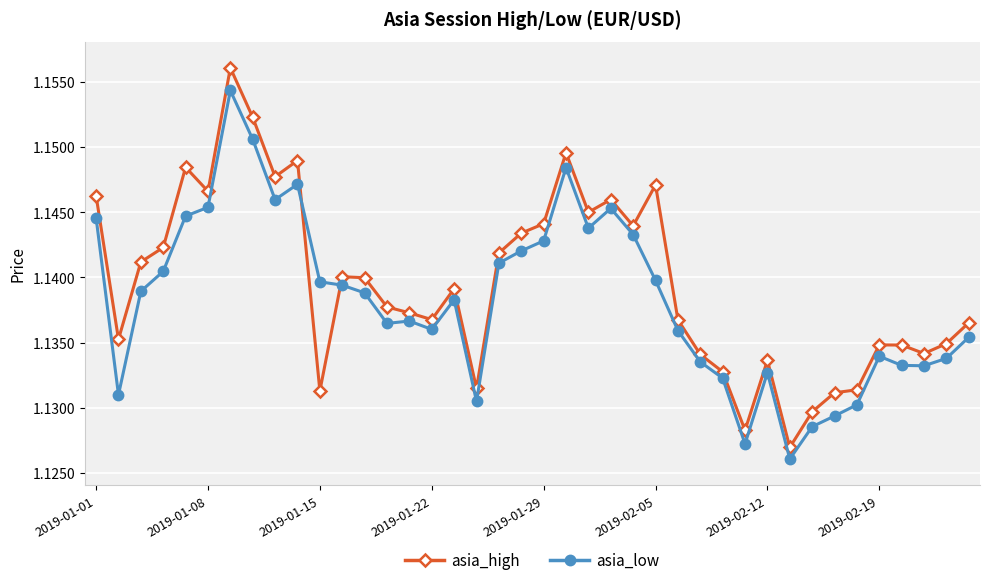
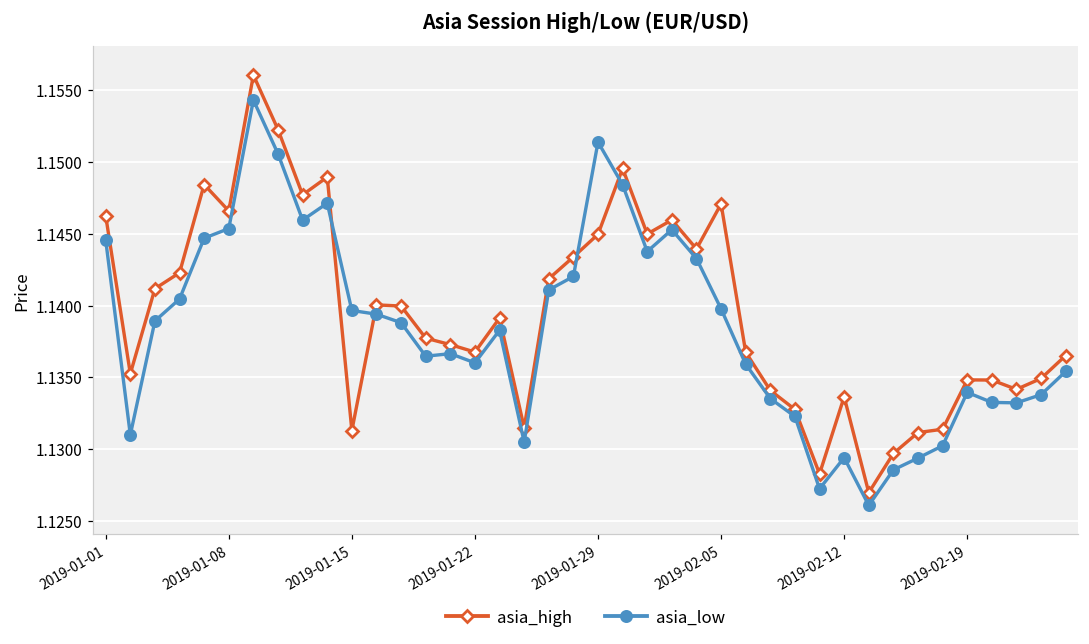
asia_high, 2019-01-29: 1.1441 -> 1.1450
asia_low, 2019-01-29: 1.1428 -> 1.1514
asia_low, 2019-02-12: 1.1327 -> 1.1294
